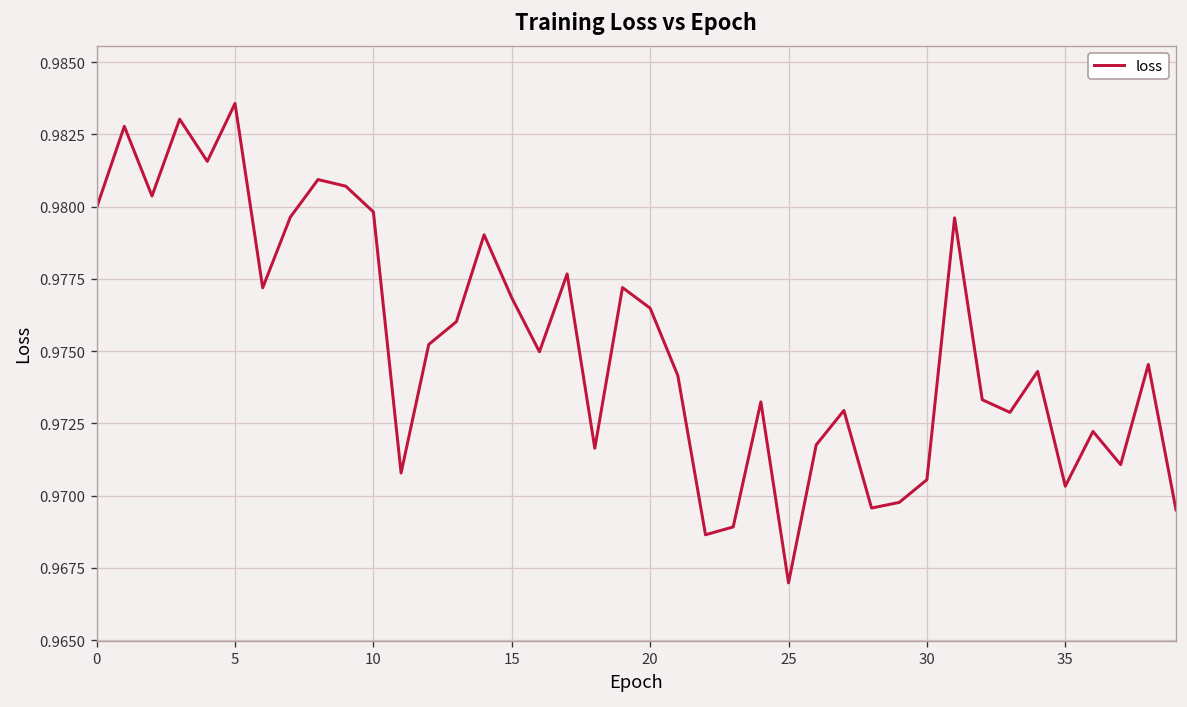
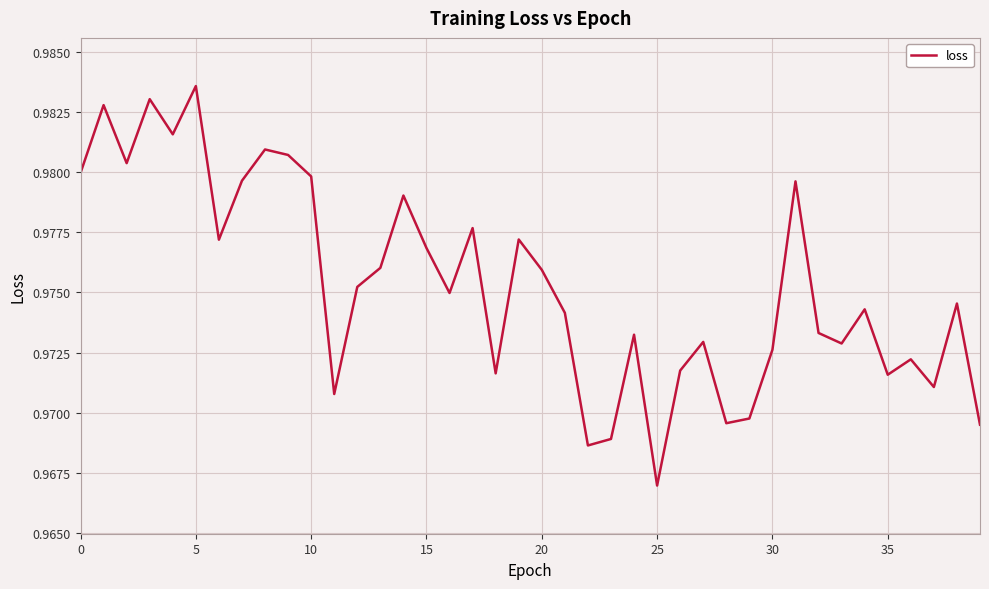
20: 0.9765 -> 0.9759
30: 0.9705 -> 0.9726
35: 0.9703 -> 0.9716
